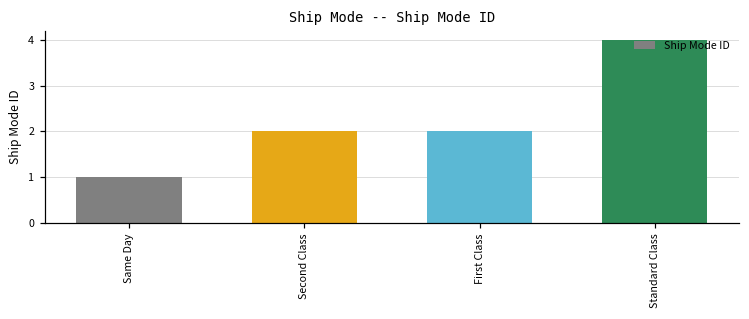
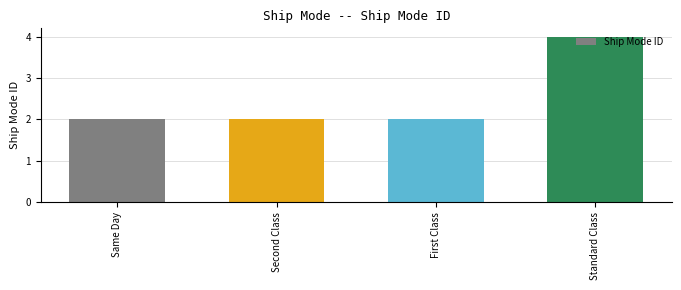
Same Day: 1 -> 2
